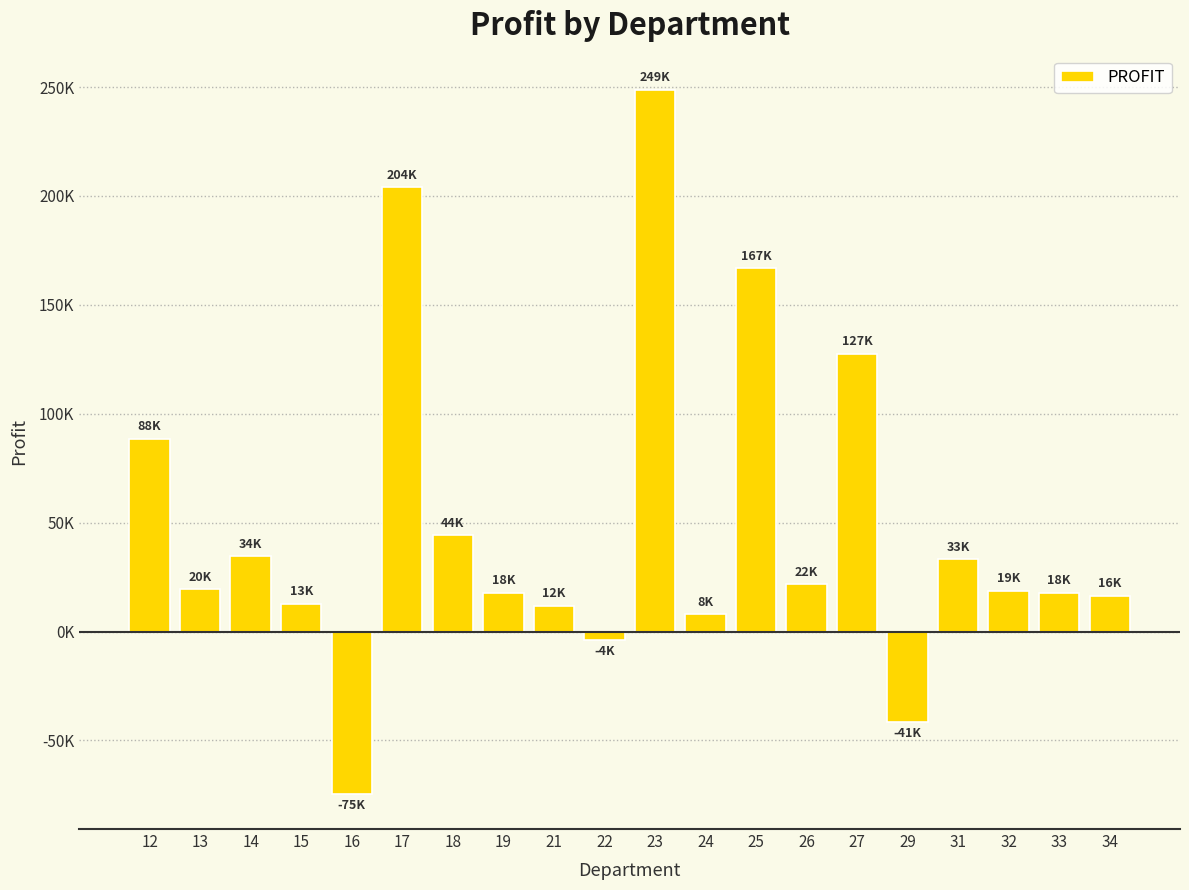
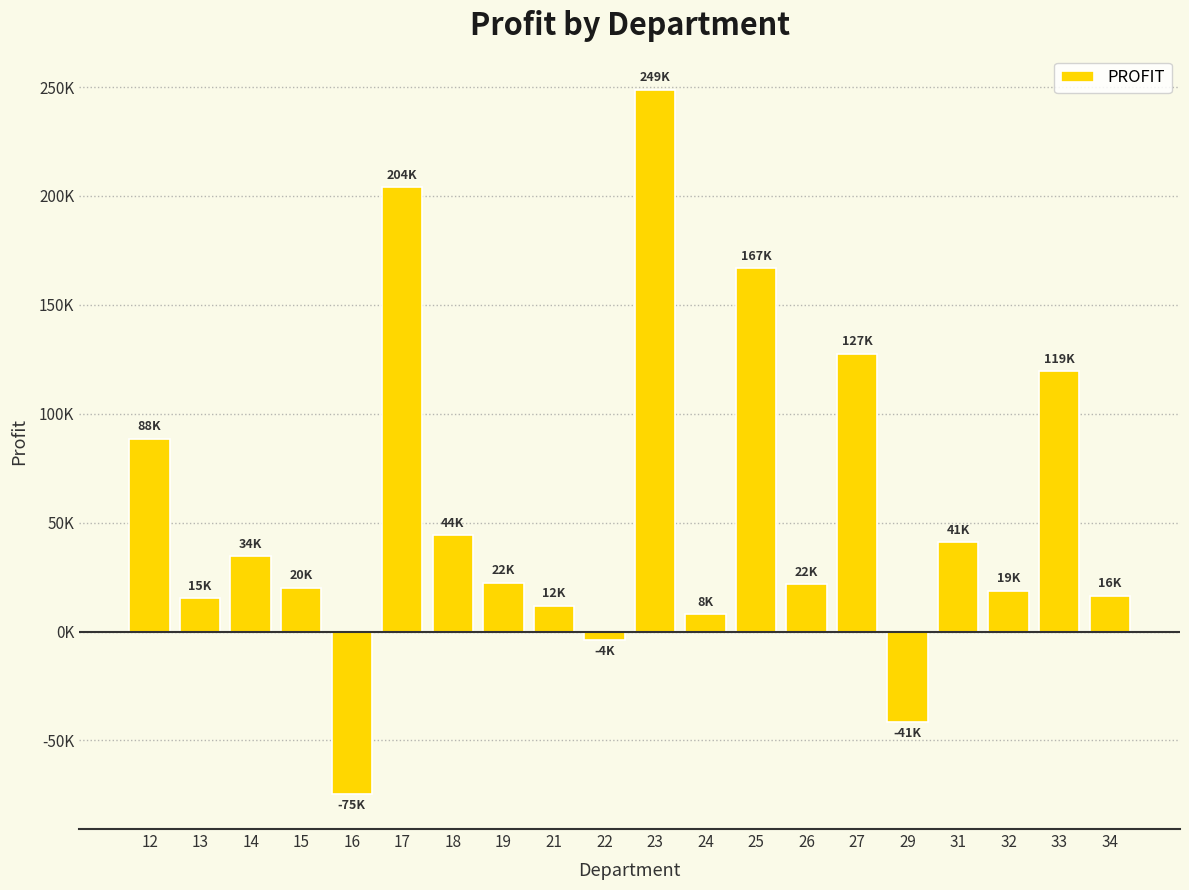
13: 20K -> 15K
15: 13K -> 20K
19: 18K -> 22K
31: 33K -> 41K
33: 18K -> 119K
